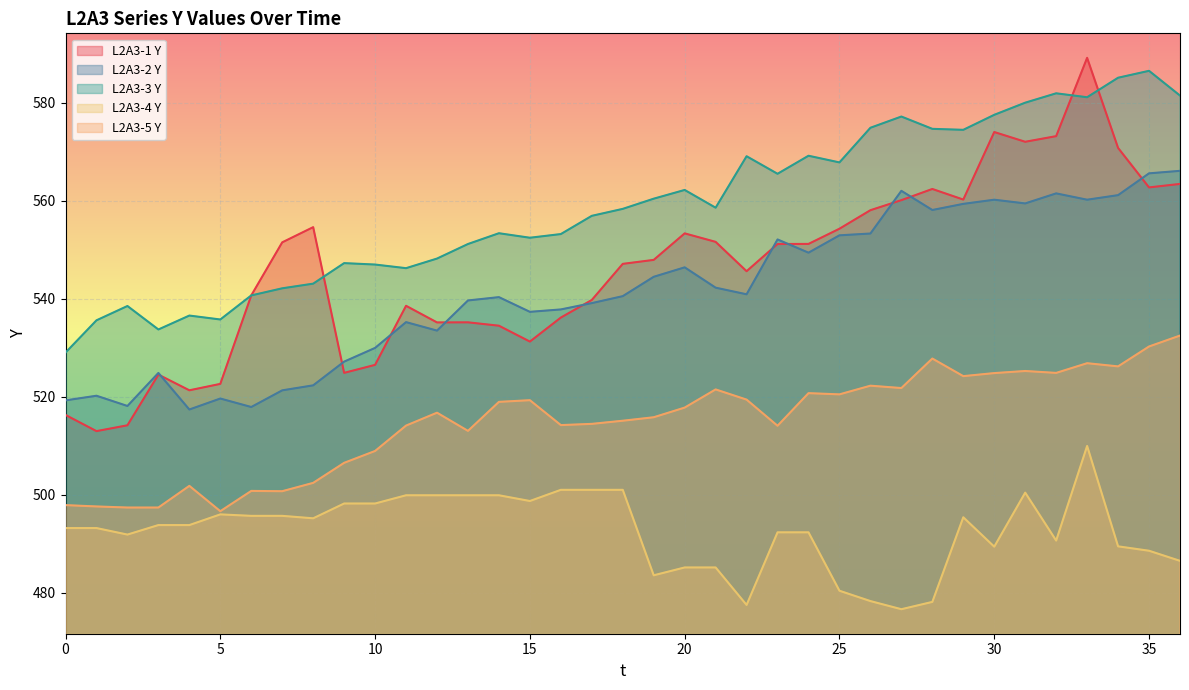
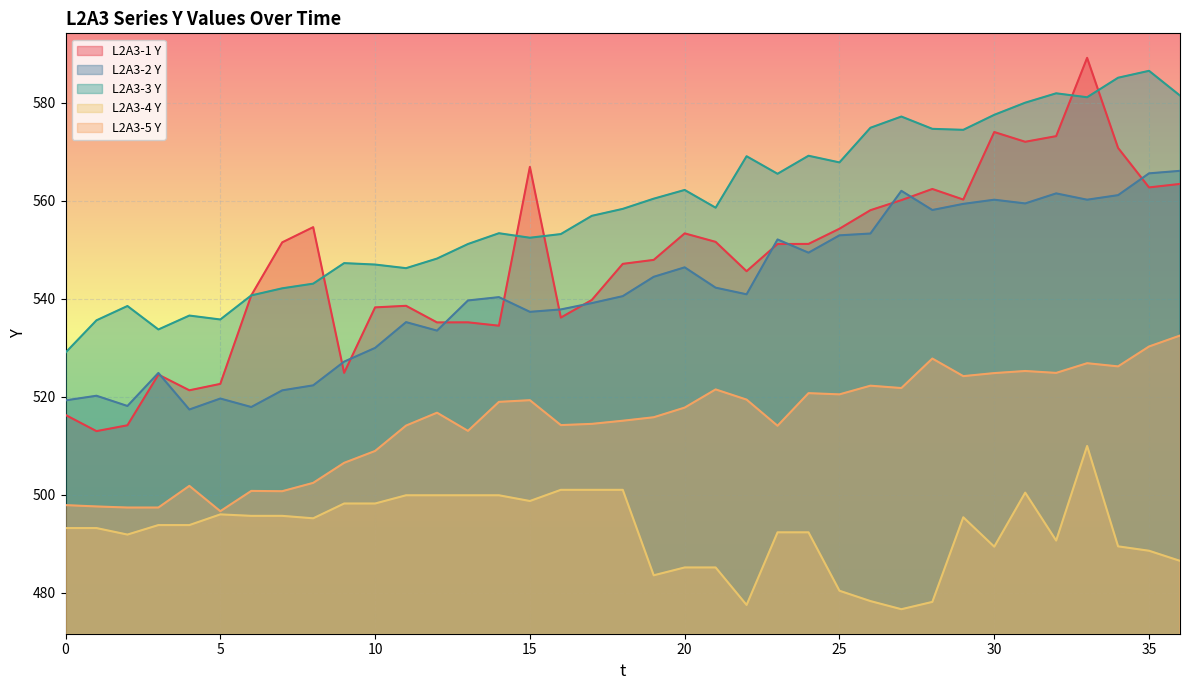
L2A3-1 Y, 10: 526 -> 538
L2A3-1 Y, 15: 531 -> 567
